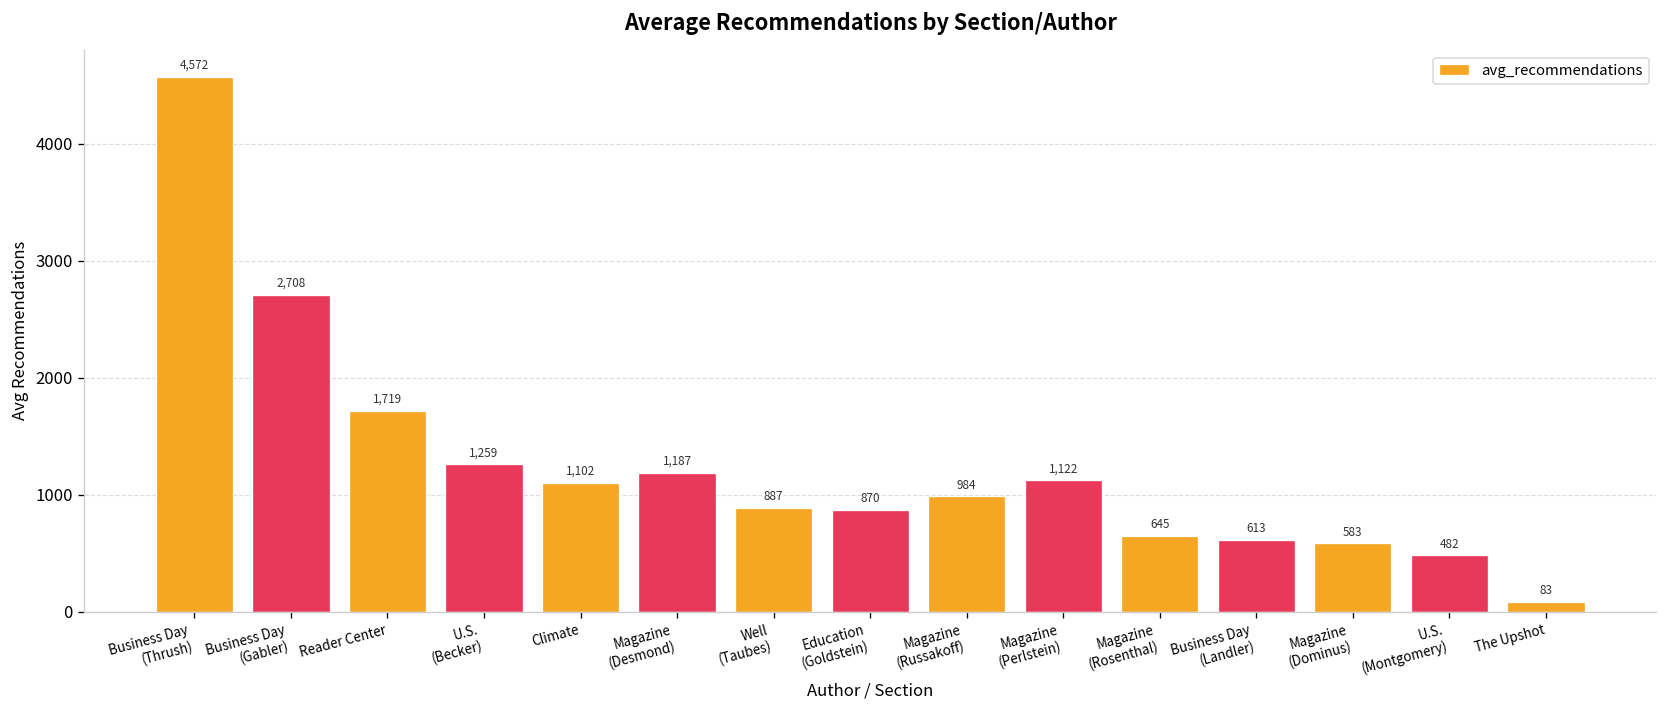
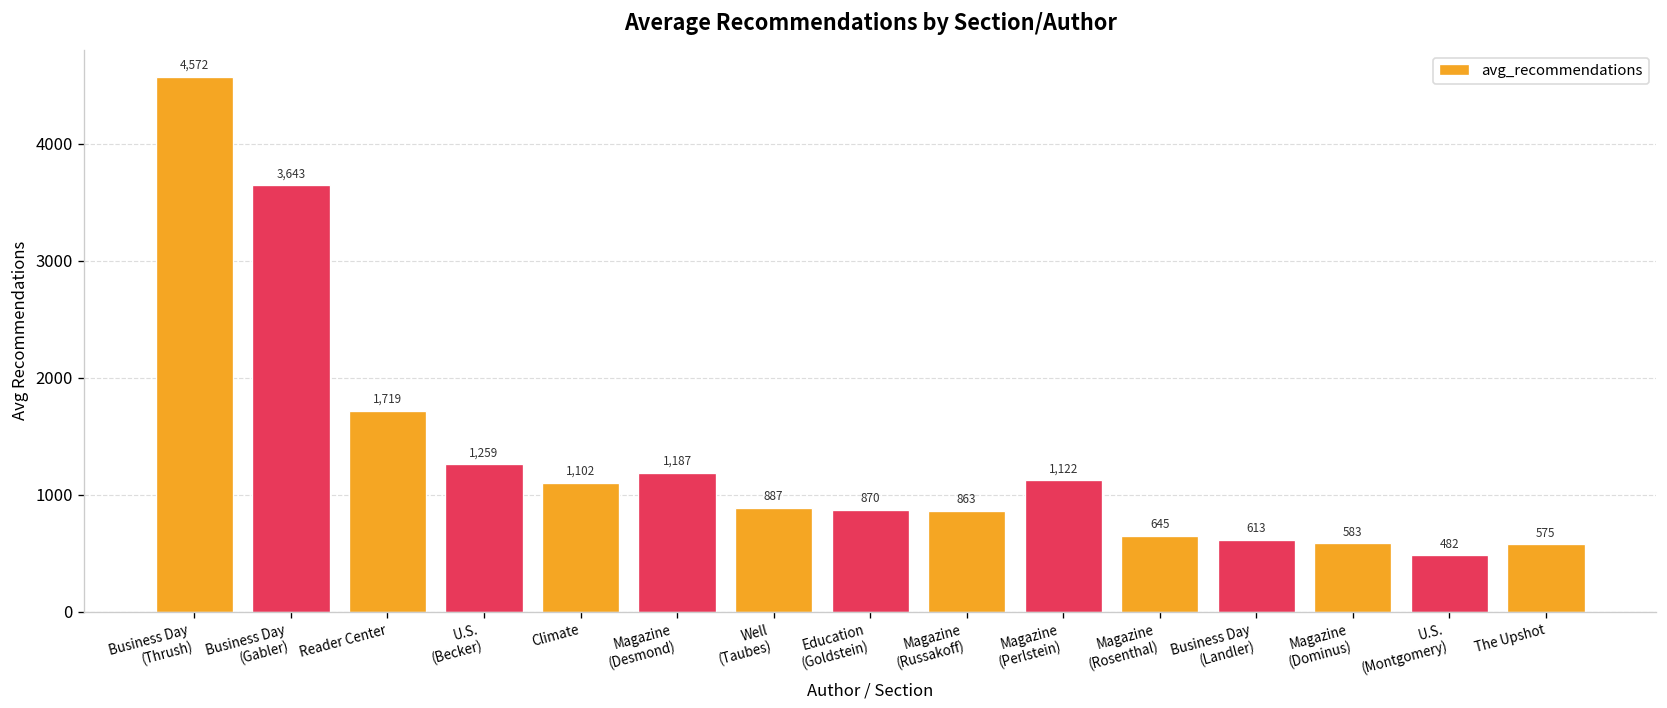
Business Day (Gabler): 2,708 -> 3,643
Magazine (Russakoff): 984 -> 863
The Upshot: 83 -> 575
